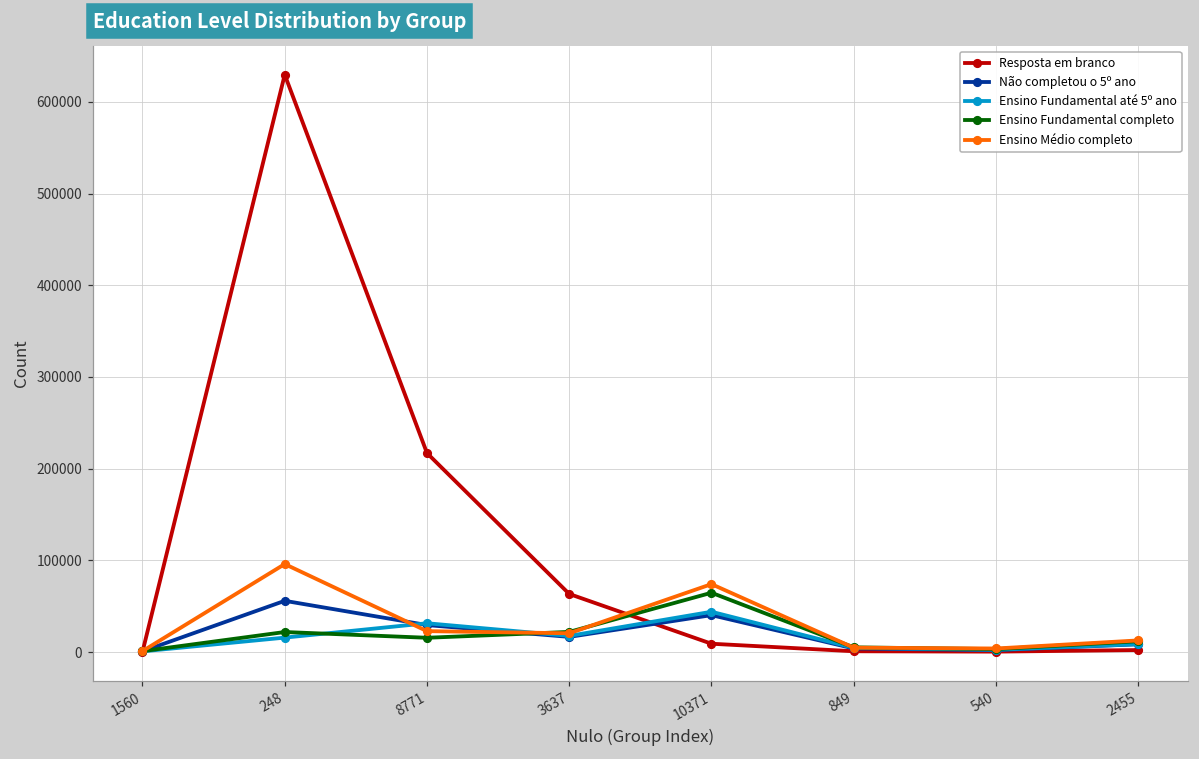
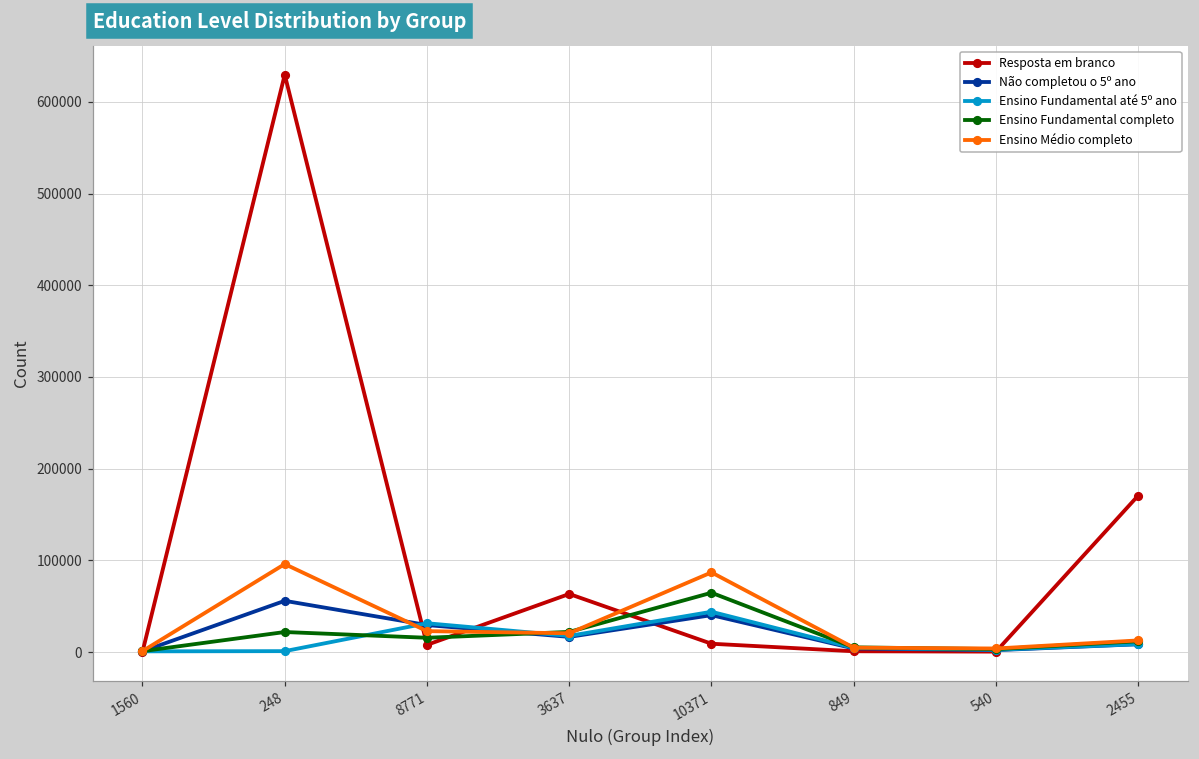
Ensino Fundamental até 5º ano, 248: 20000 -> 0
Resposta em branco, 8771: 220000 -> 10000
Ensino Médio completo, 10371: 70000 -> 90000
Resposta em branco, 2455: 0 -> 170000
